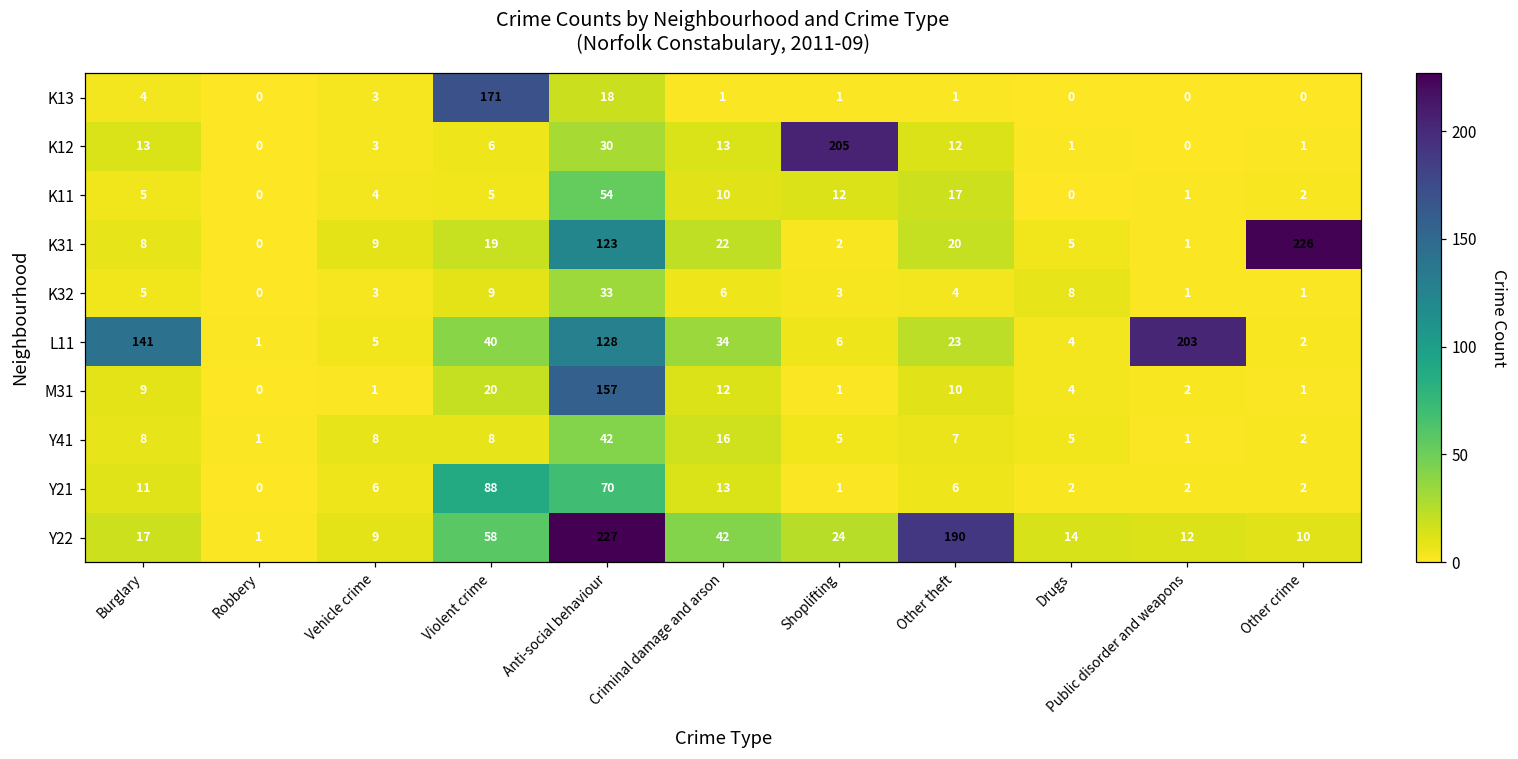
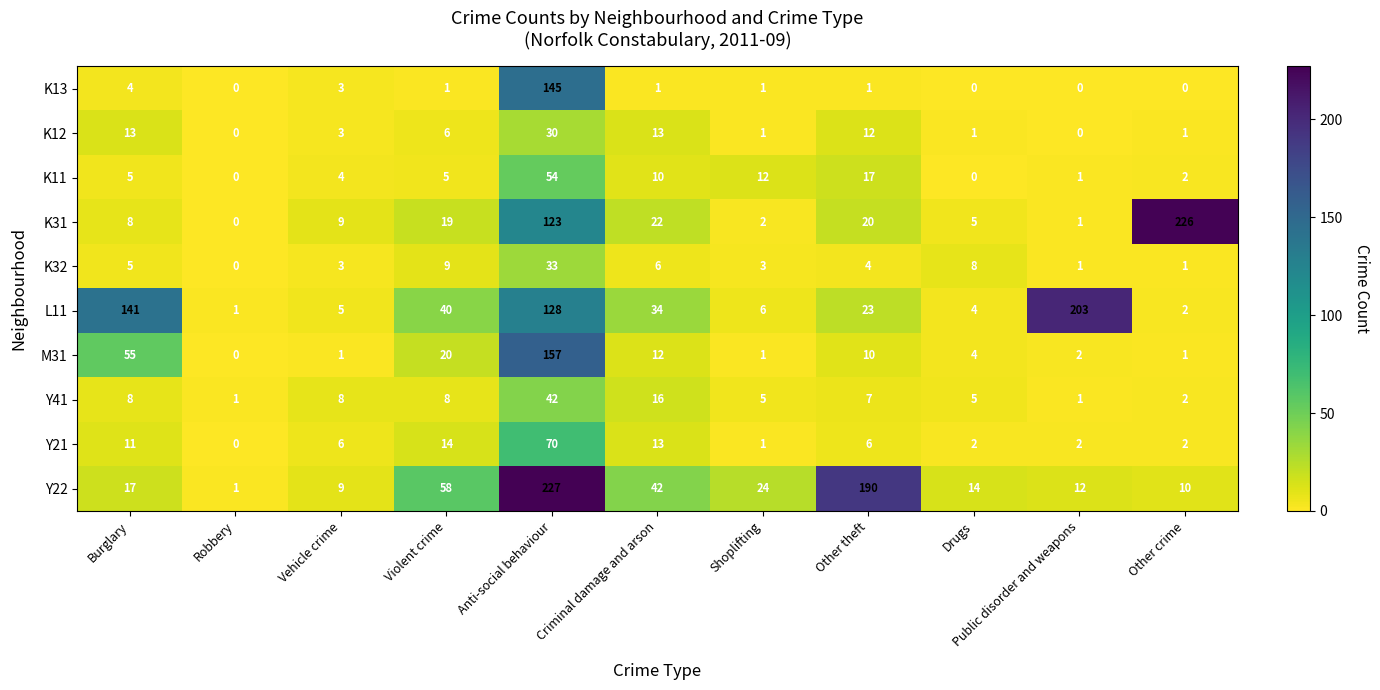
K13, Violent crime: 171 -> 1
K13, Anti-social behaviour: 18 -> 145
K12, Shoplifting: 205 -> 1
M31, Burglary: 9 -> 55
Y21, Violent crime: 88 -> 14
